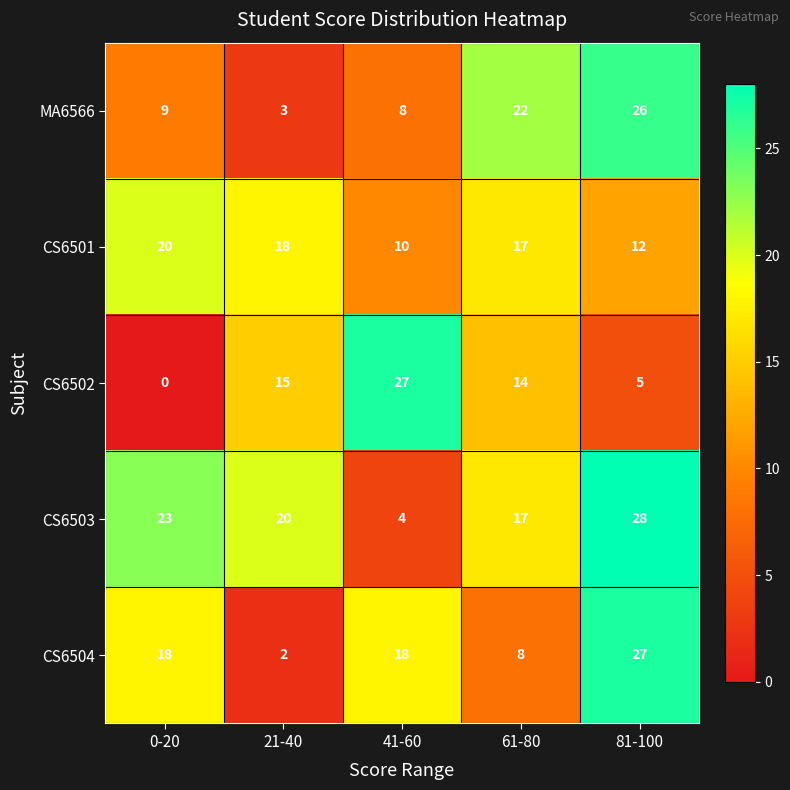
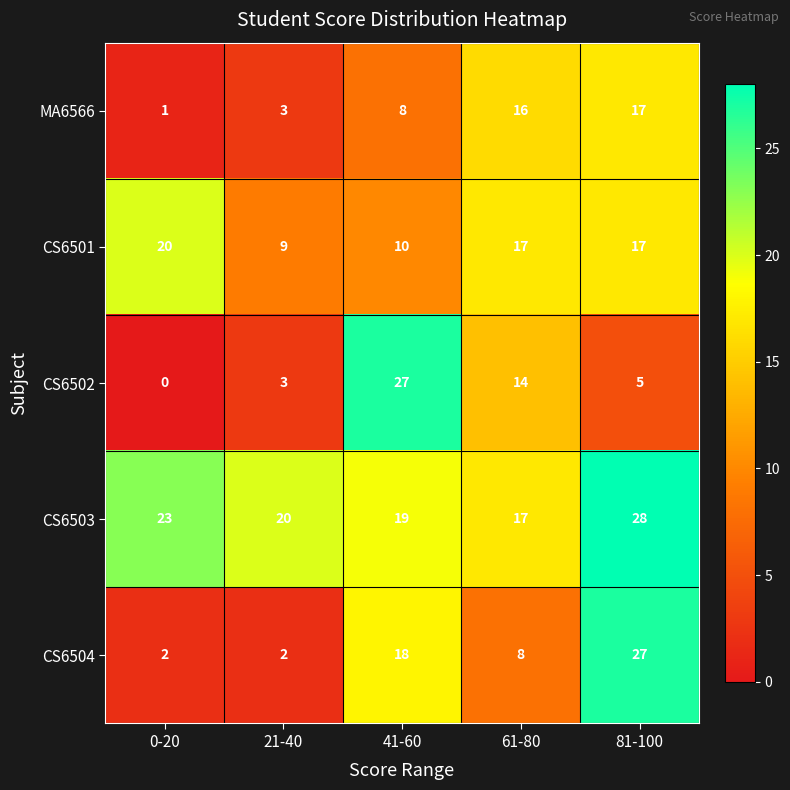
MA6566, 0-20: 9 -> 1
MA6566, 61-80: 22 -> 16
MA6566, 81-100: 26 -> 17
CS6501, 21-40: 18 -> 9
CS6501, 81-100: 12 -> 17
CS6502, 21-40: 15 -> 3
CS6503, 41-60: 4 -> 19
CS6504, 0-20: 18 -> 2
